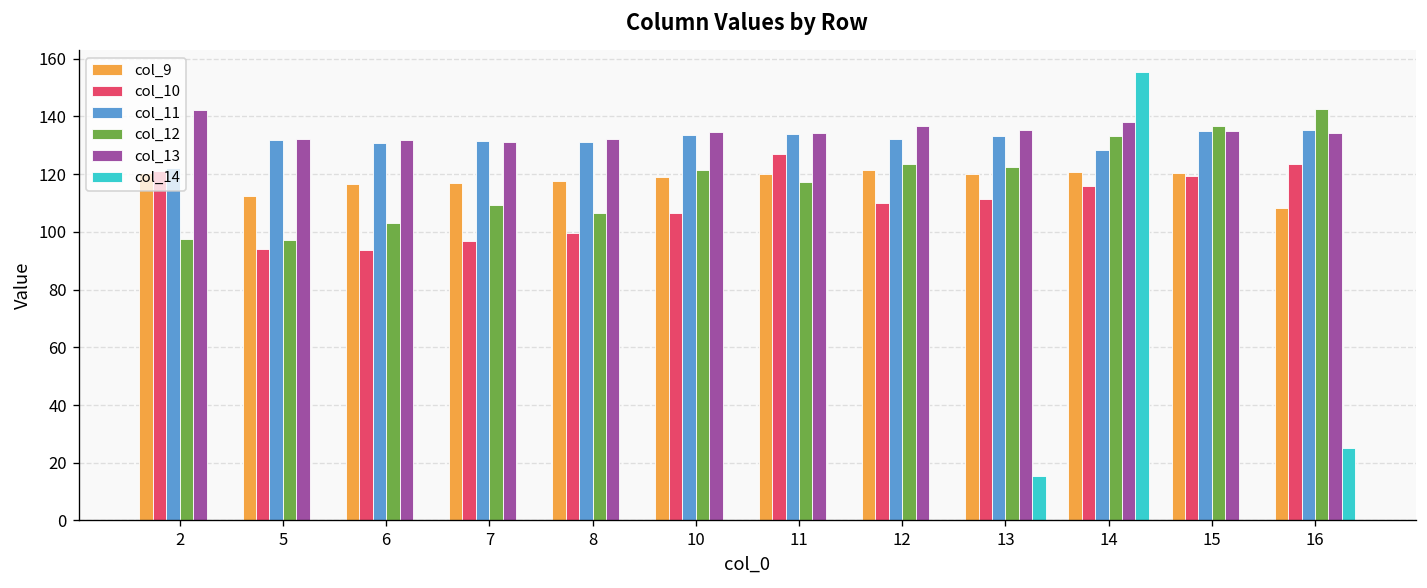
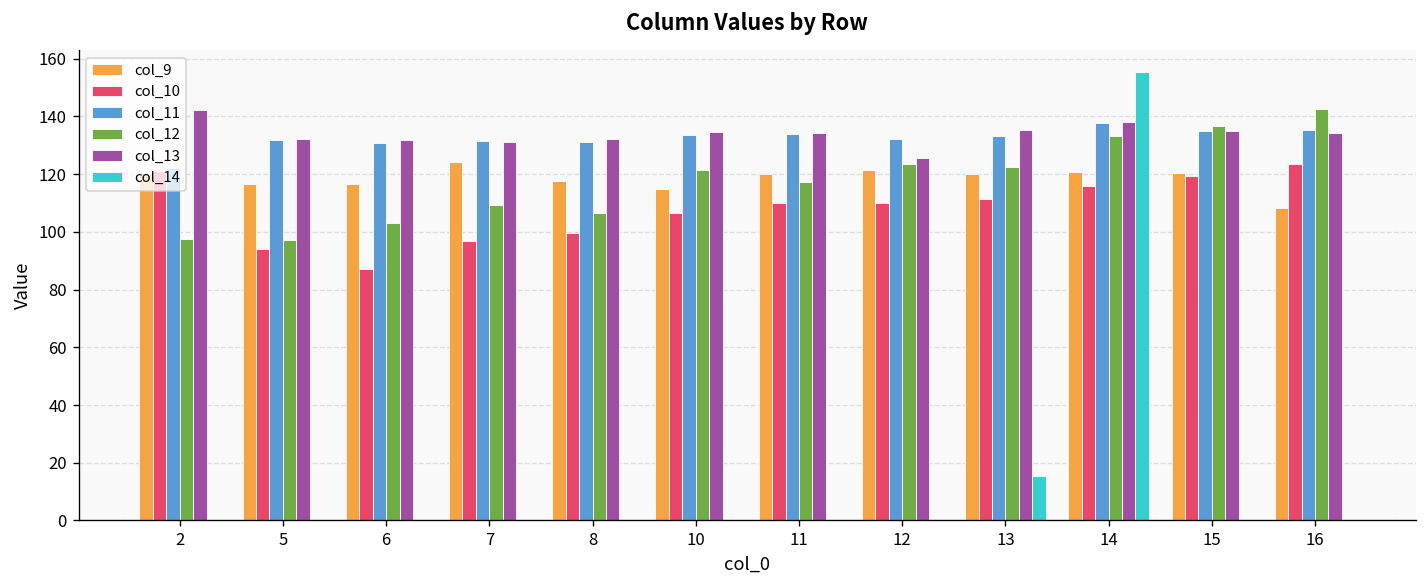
col_9, 5: 112 -> 117
col_10, 6: 94 -> 87
col_9, 7: 117 -> 124
col_9, 10: 119 -> 115
col_10, 11: 127 -> 110
col_13, 12: 137 -> 126
col_11, 14: 128 -> 138
col_14, 16: 25 -> 0
